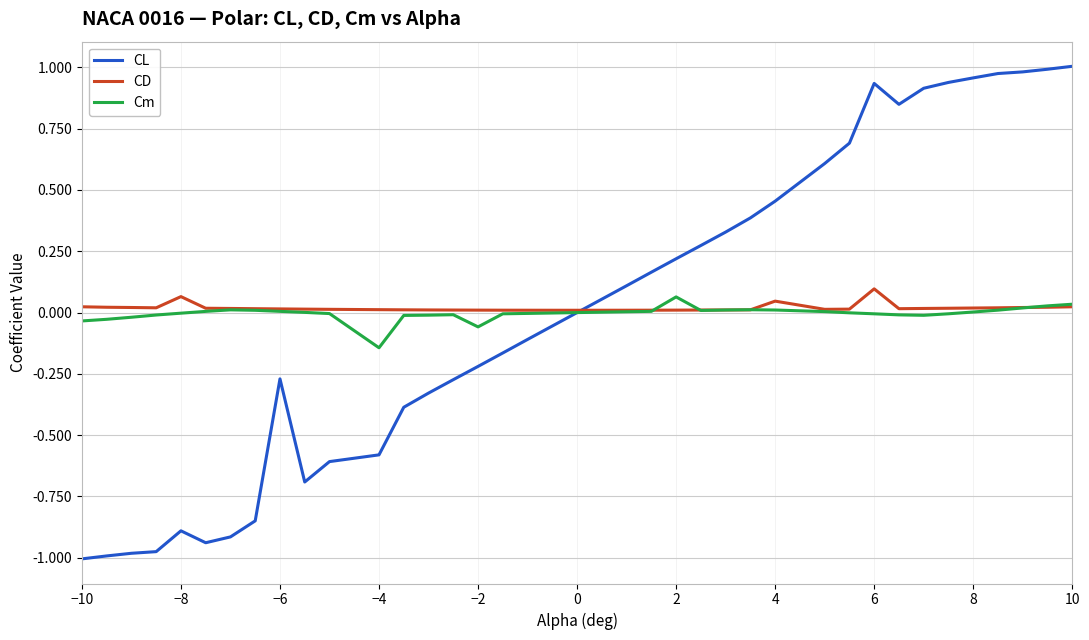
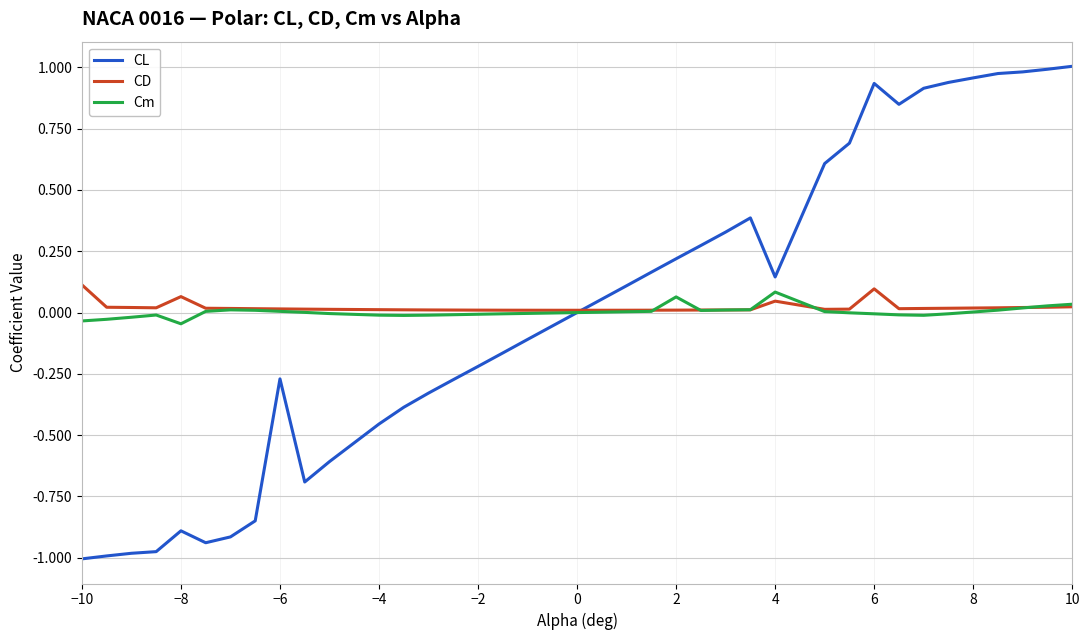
CD, −10: 0.02 -> 0.11
Cm, −8: 0.00 -> -0.05
CL, −4: -0.58 -> -0.45
Cm, −4: -0.14 -> -0.01
Cm, −2: -0.06 -> -0.01
CL, 4: 0.45 -> 0.15
Cm, 4: 0.01 -> 0.08
